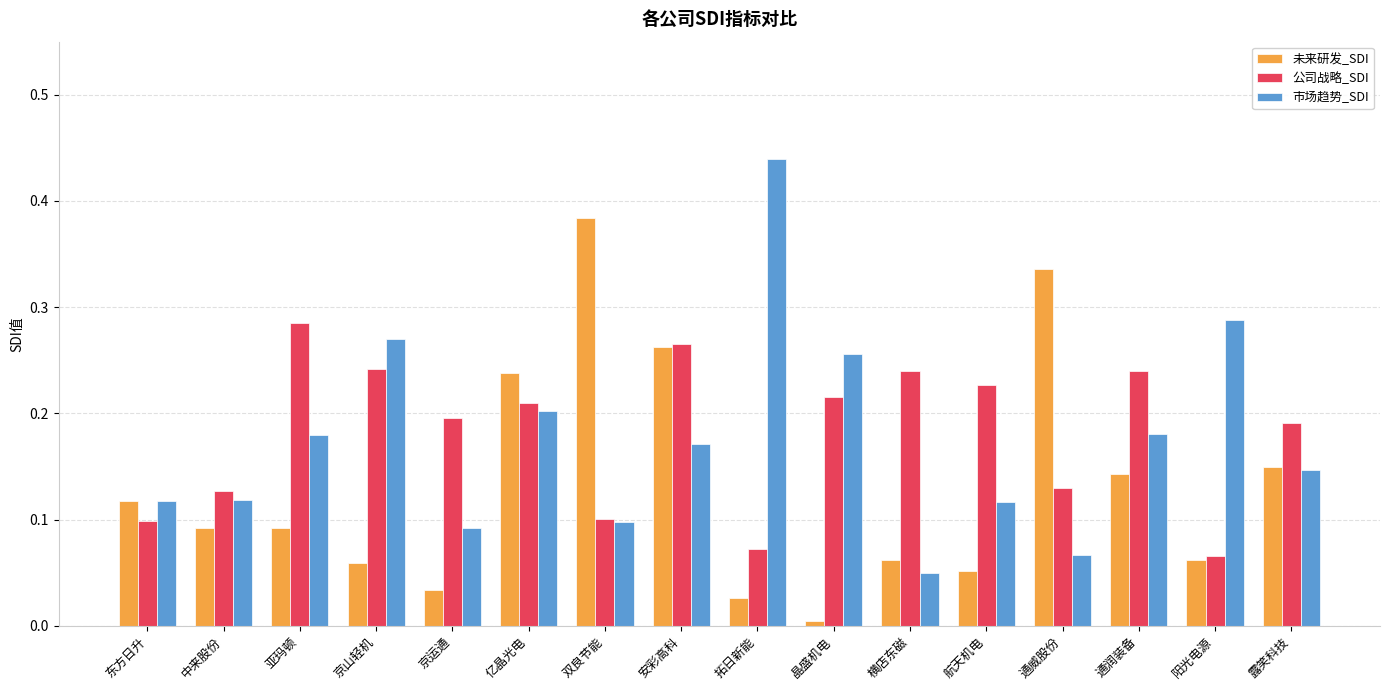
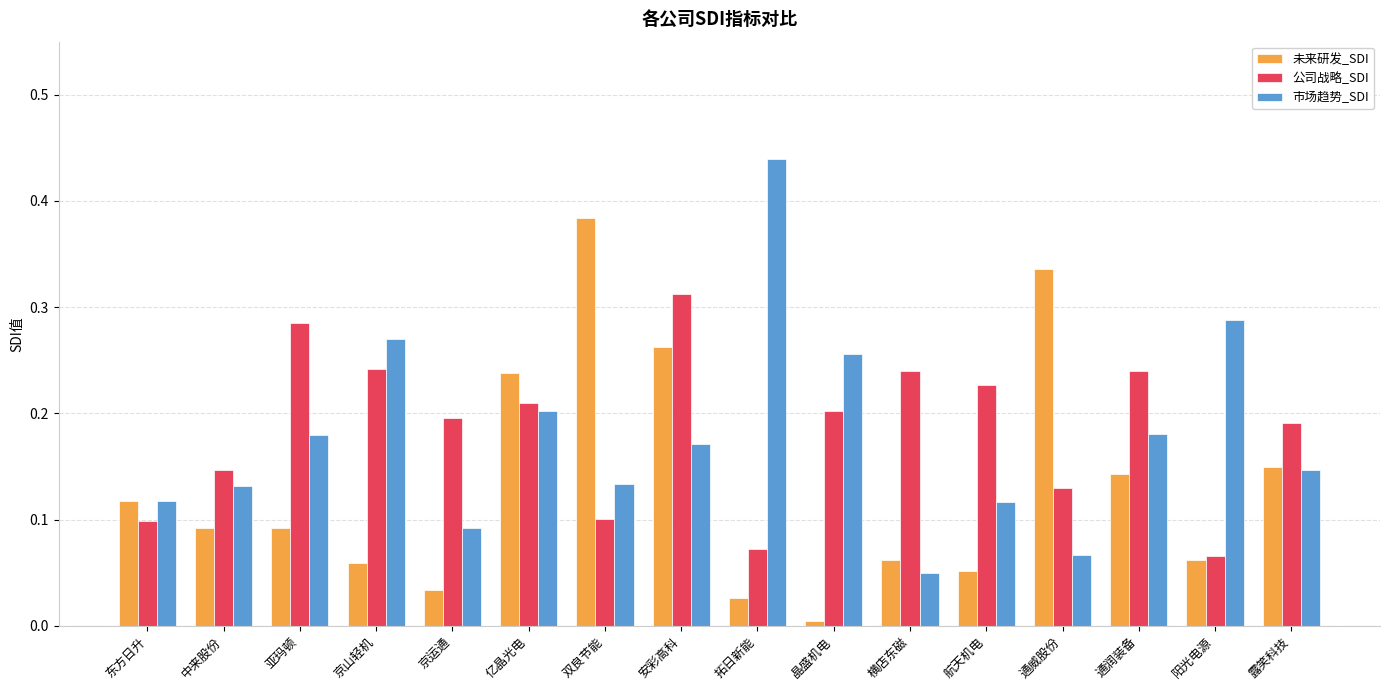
公司战略_SDI, 中来股份: 0.126 -> 0.147
市场趋势_SDI, 中来股份: 0.118 -> 0.132
市场趋势_SDI, 双良节能: 0.097 -> 0.134
公司战略_SDI, 安彩高科: 0.265 -> 0.312
公司战略_SDI, 晶盛机电: 0.216 -> 0.202
